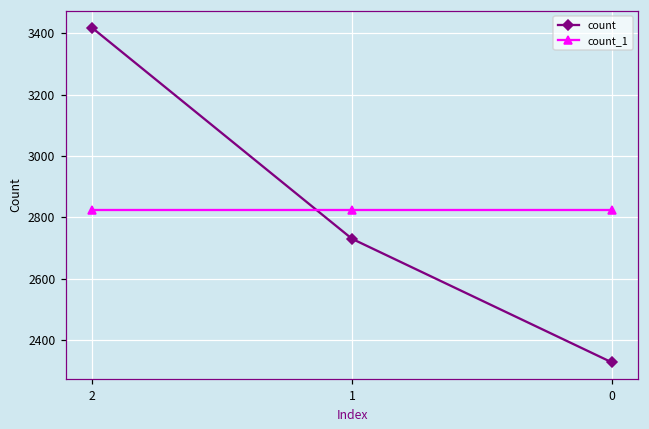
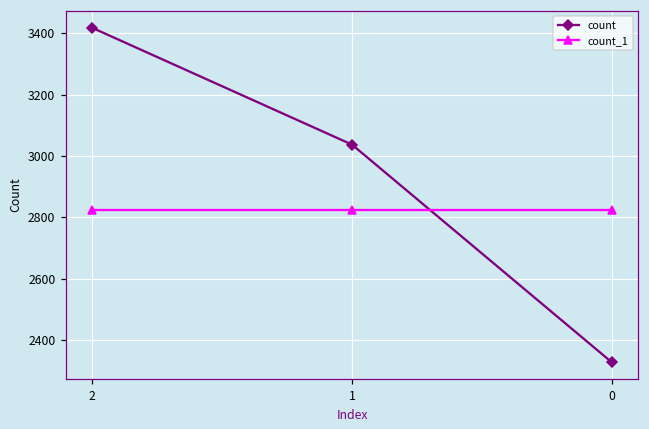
count, 1: 2730 -> 3040
